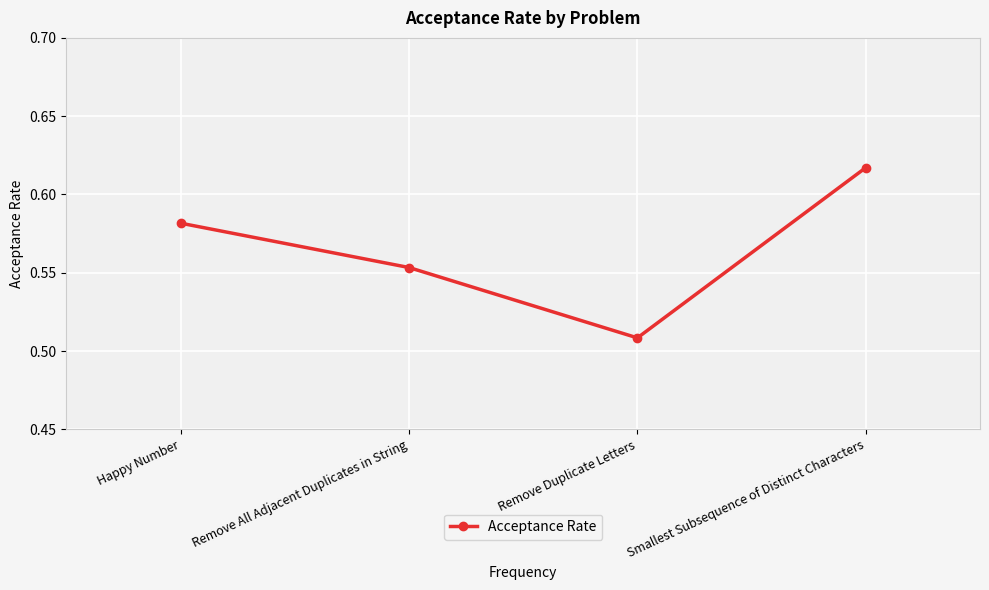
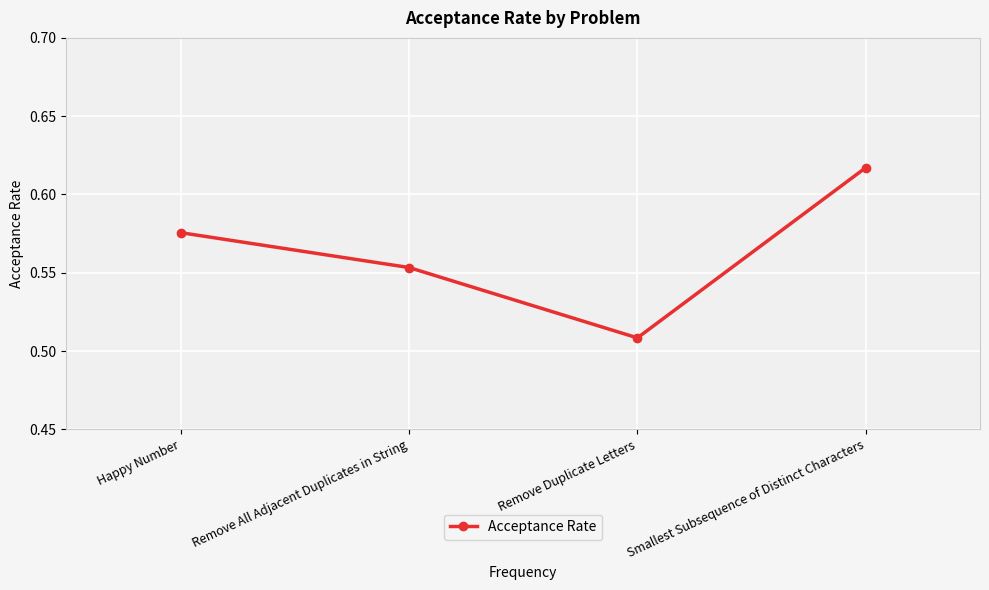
Happy Number: 0.582 -> 0.576
